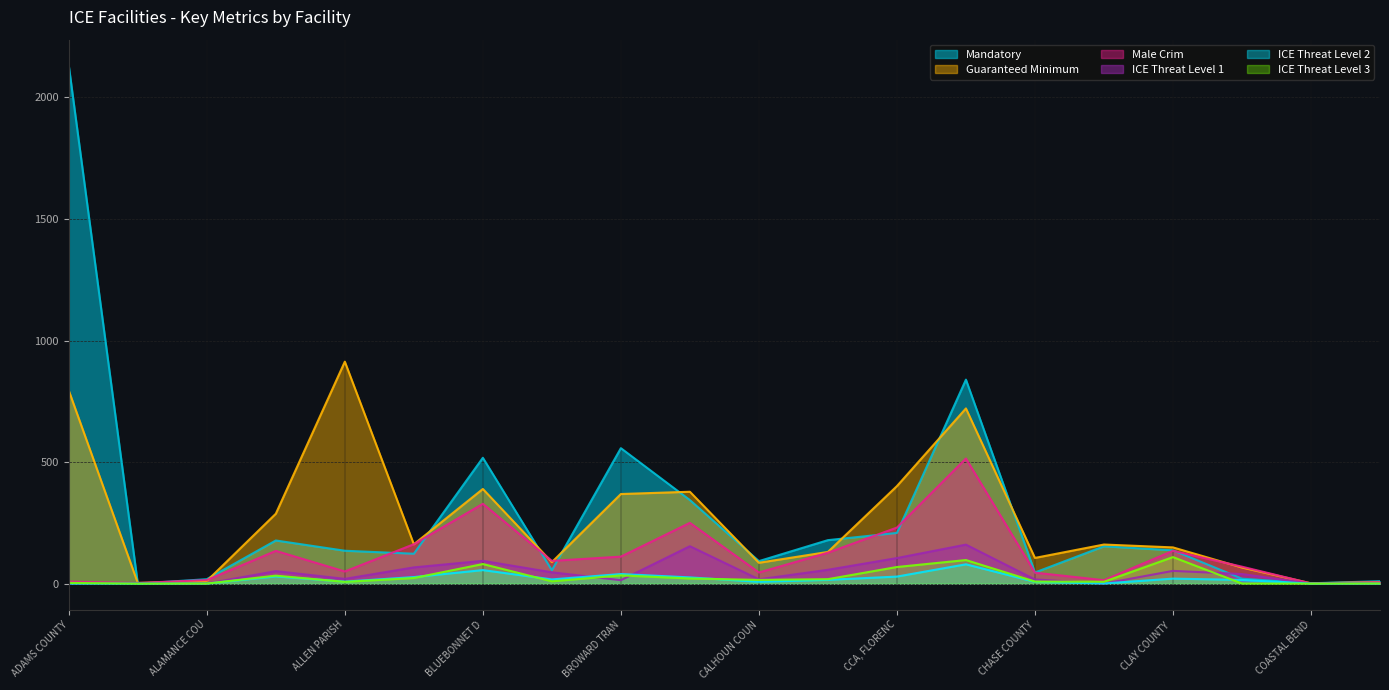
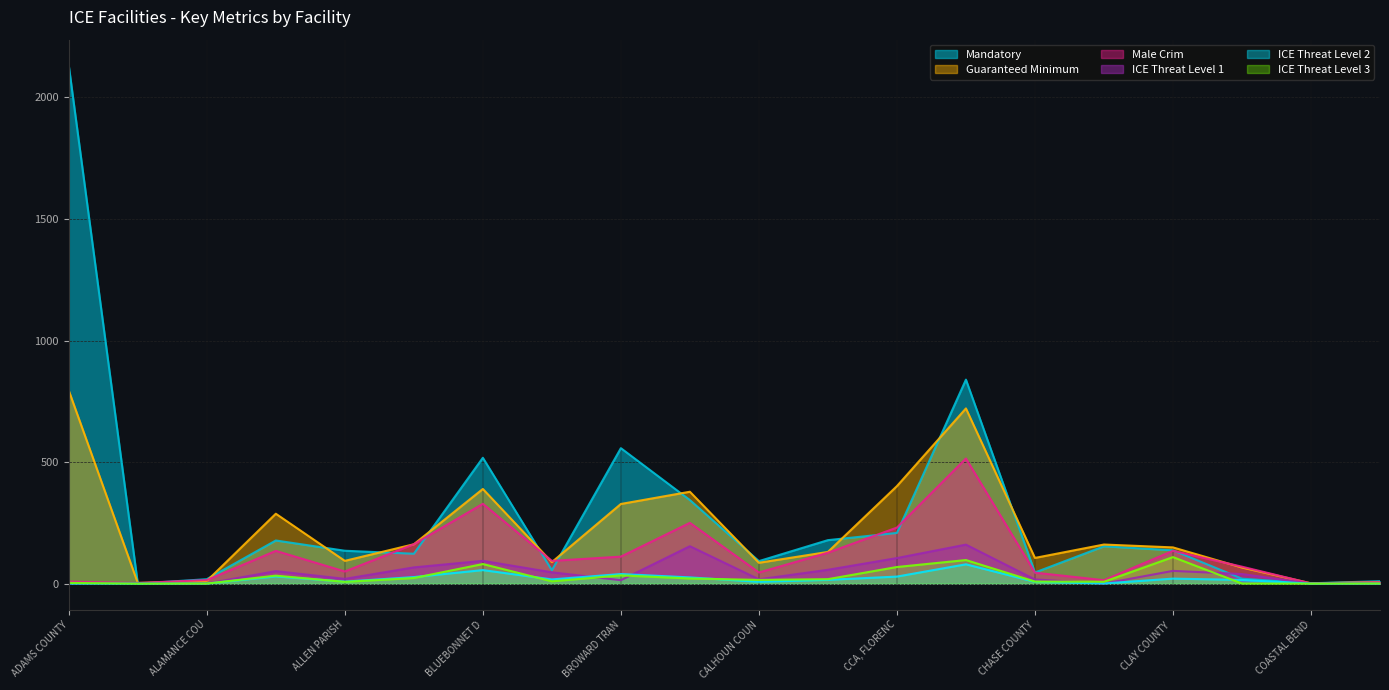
Guaranteed Minimum, ALLEN PARISH: 910 -> 90
Guaranteed Minimum, BROWARD TRAN: 370 -> 330
